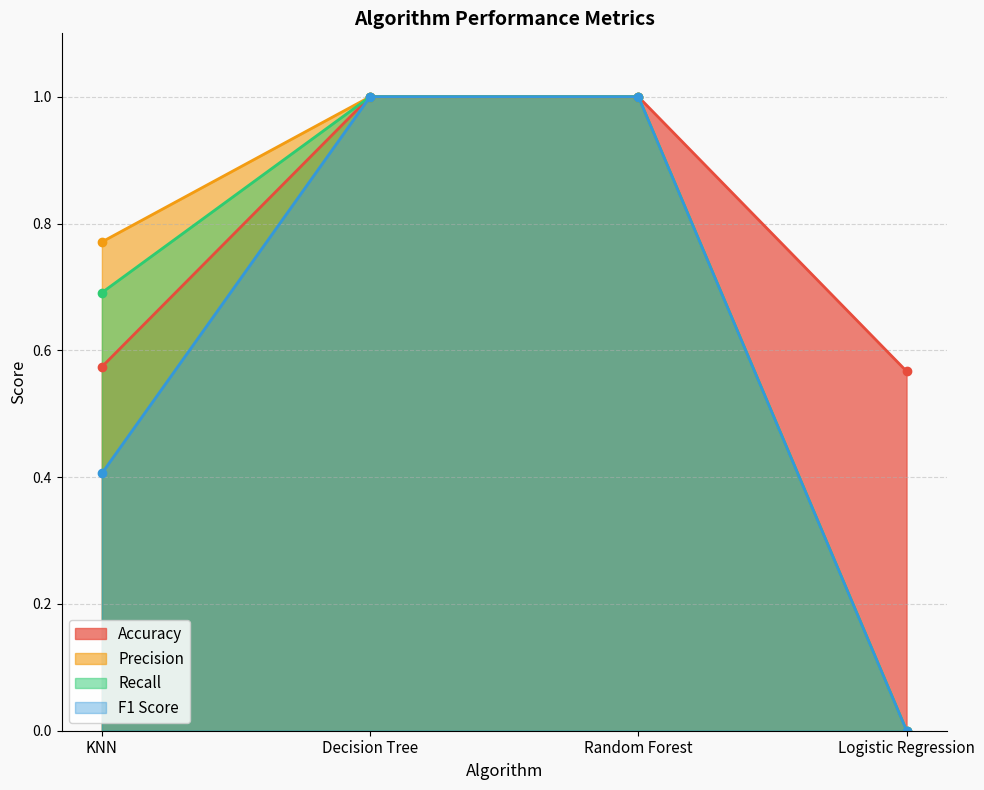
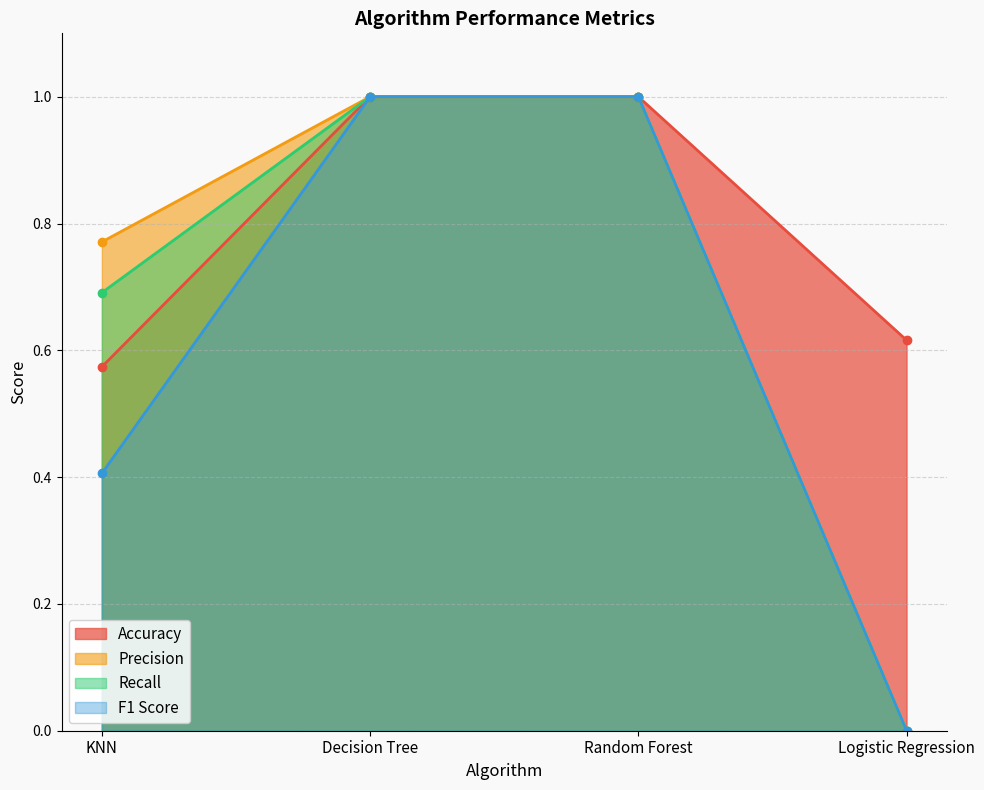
Accuracy, Logistic Regression: 0.57 -> 0.62
